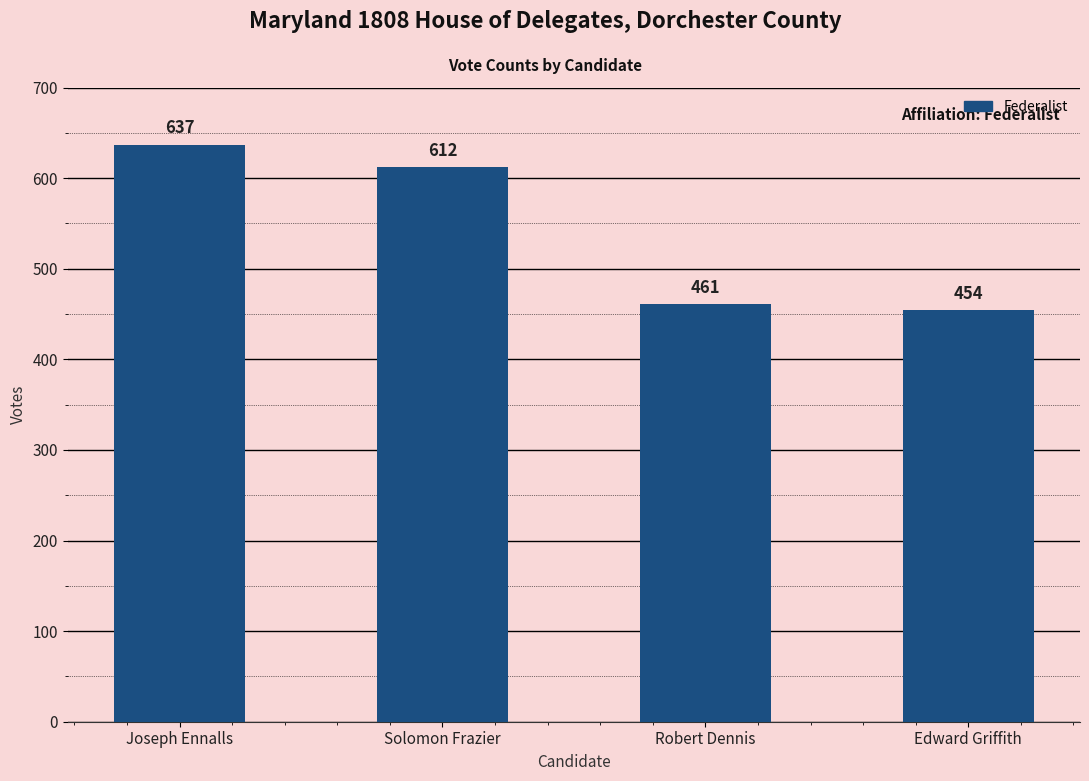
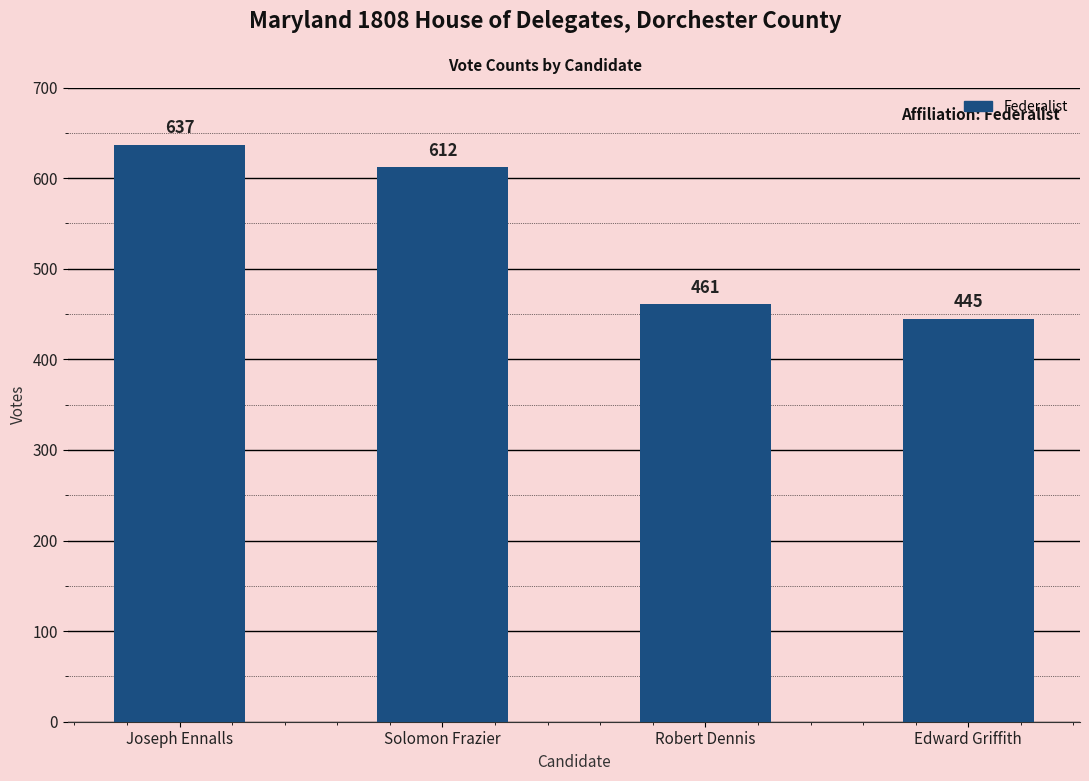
Edward Griffith: 454 -> 445
